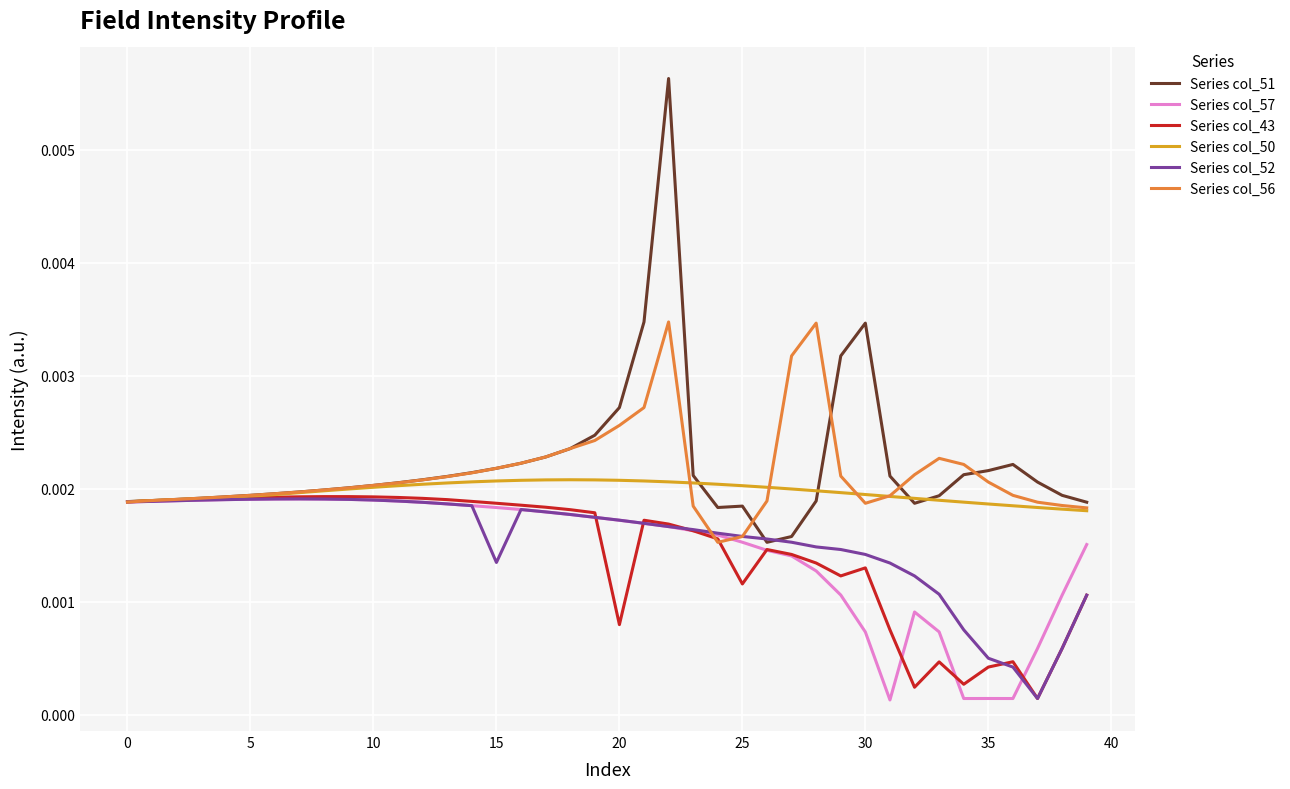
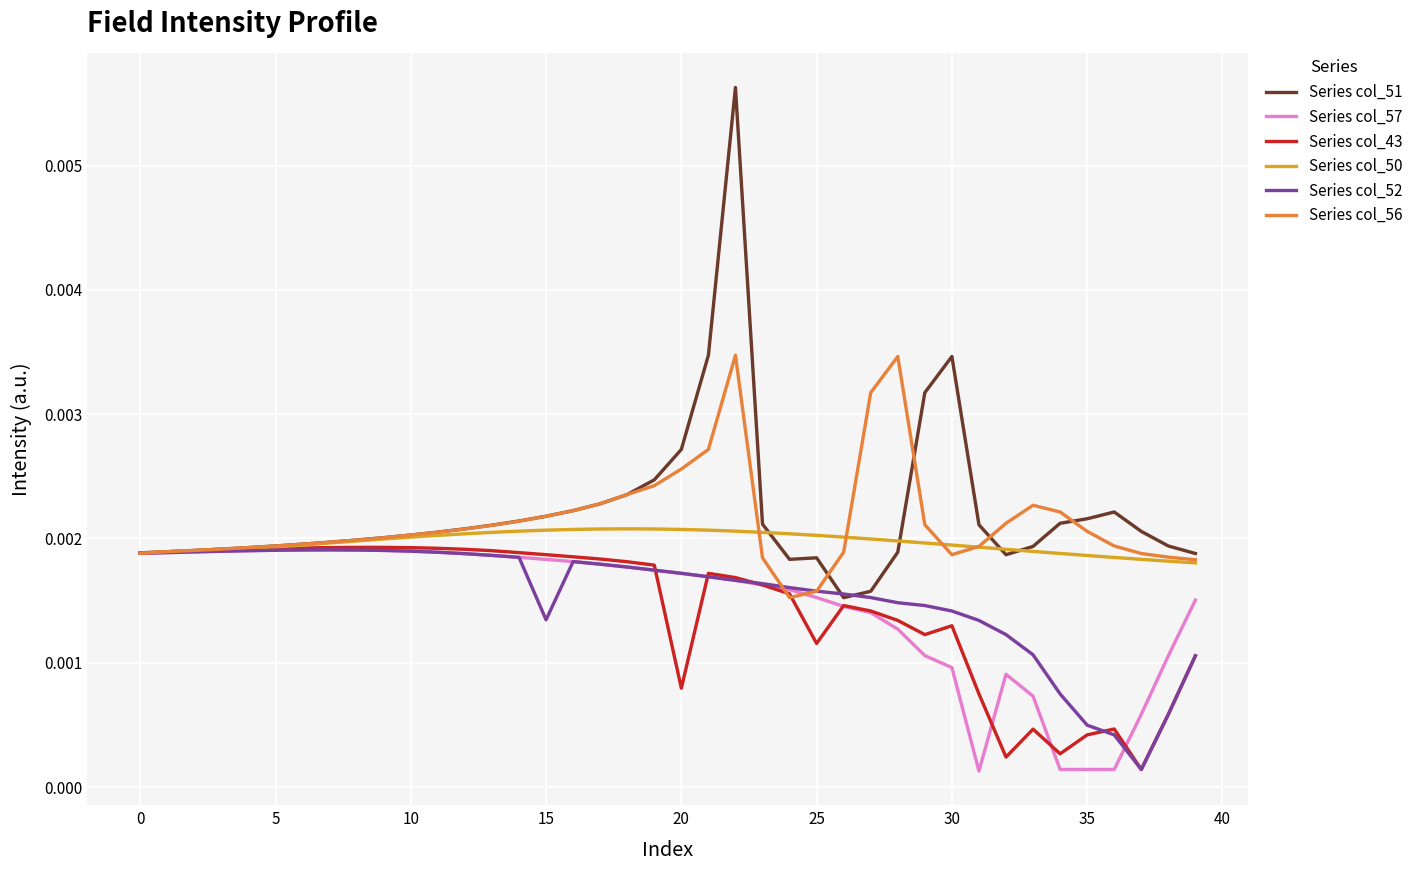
Series col_57, 30: 0.00073 -> 0.00096
